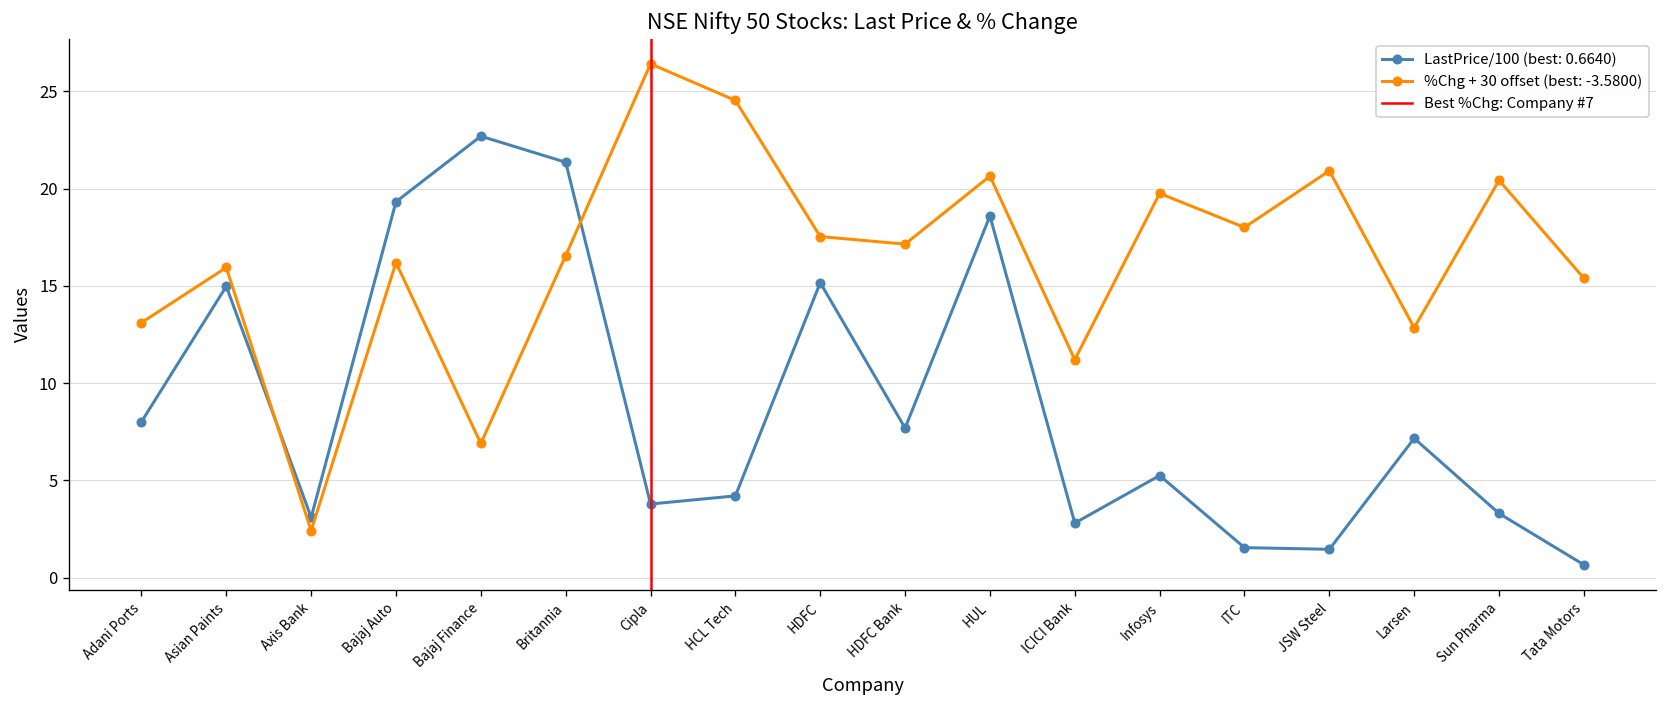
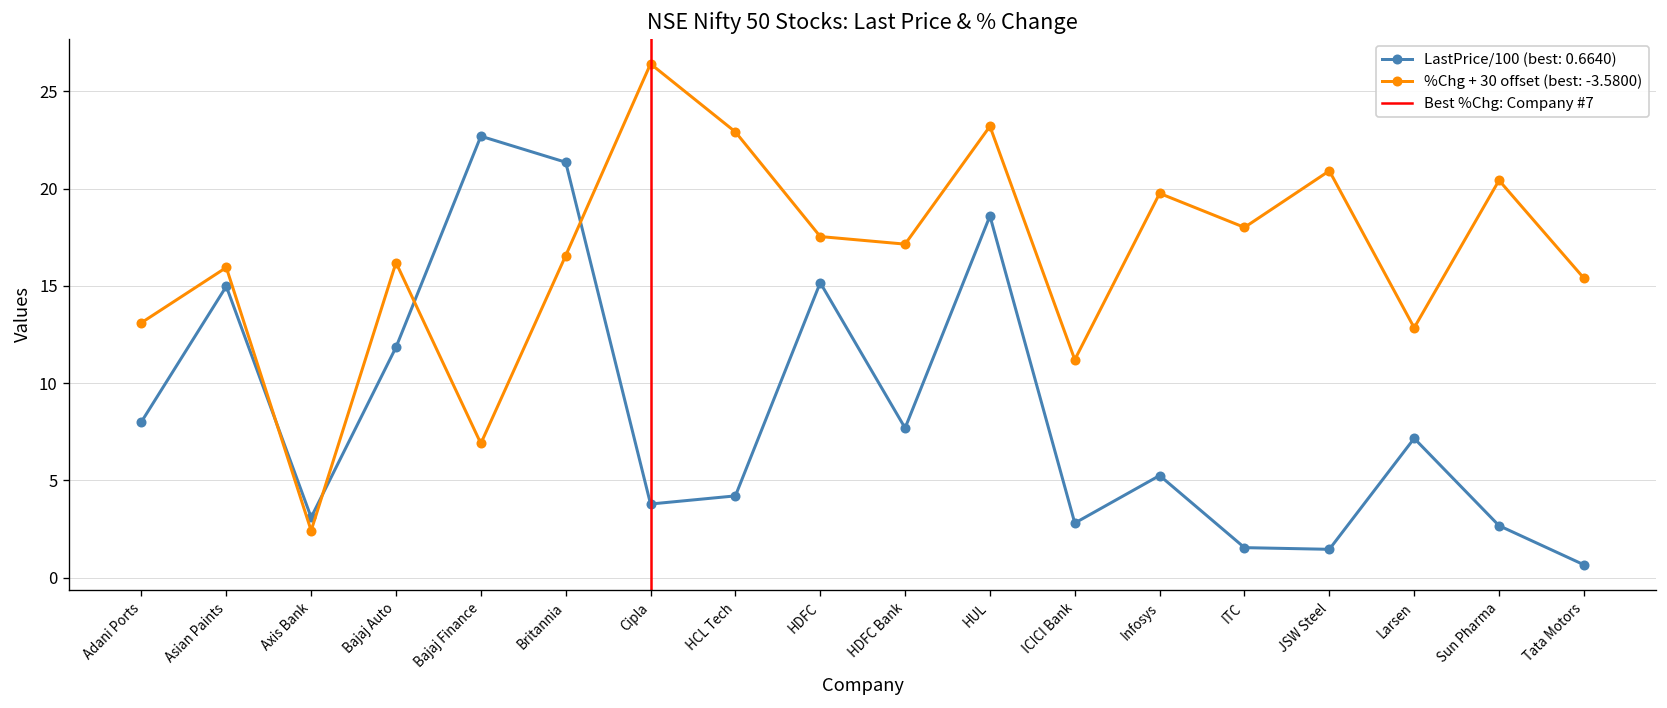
LastPrice/100 (best: 0.6640), Bajaj Auto: 19.3 -> 11.8
%Chg + 30 offset (best: -3.5800), HCL Tech: 24.5 -> 22.9
%Chg + 30 offset (best: -3.5800), HUL: 20.7 -> 23.2
LastPrice/100 (best: 0.6640), Sun Pharma: 3.3 -> 2.7
